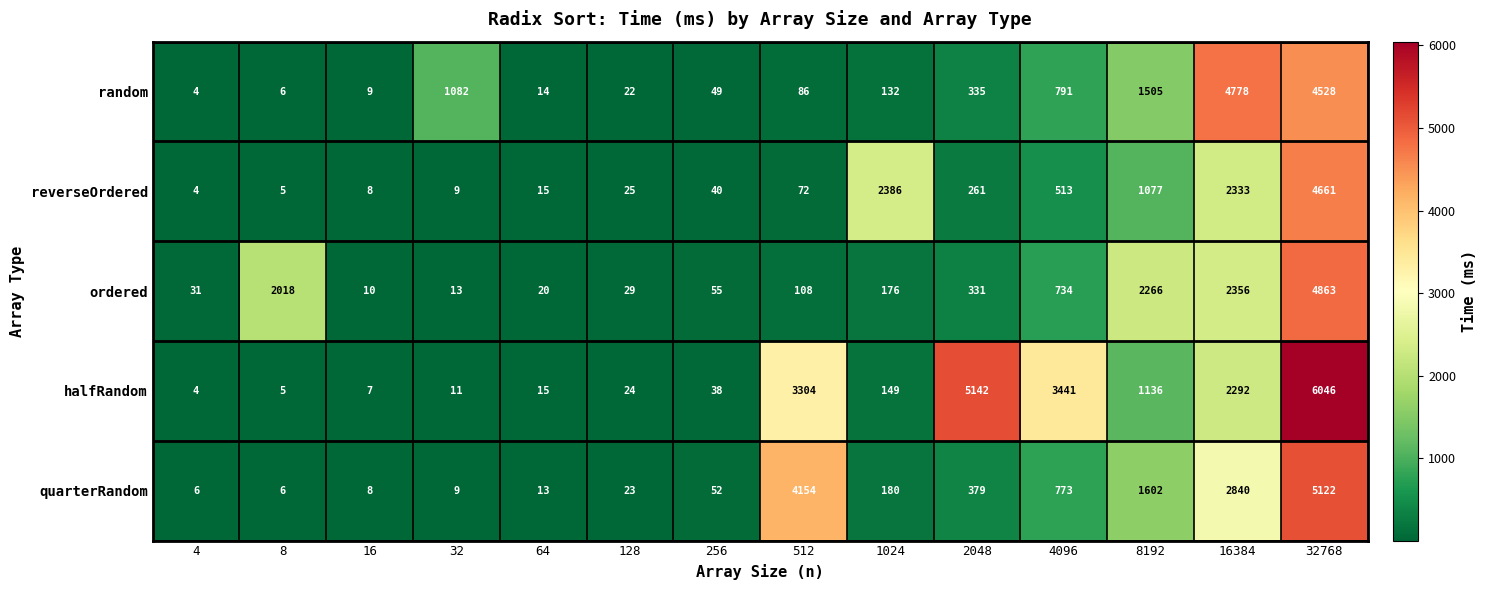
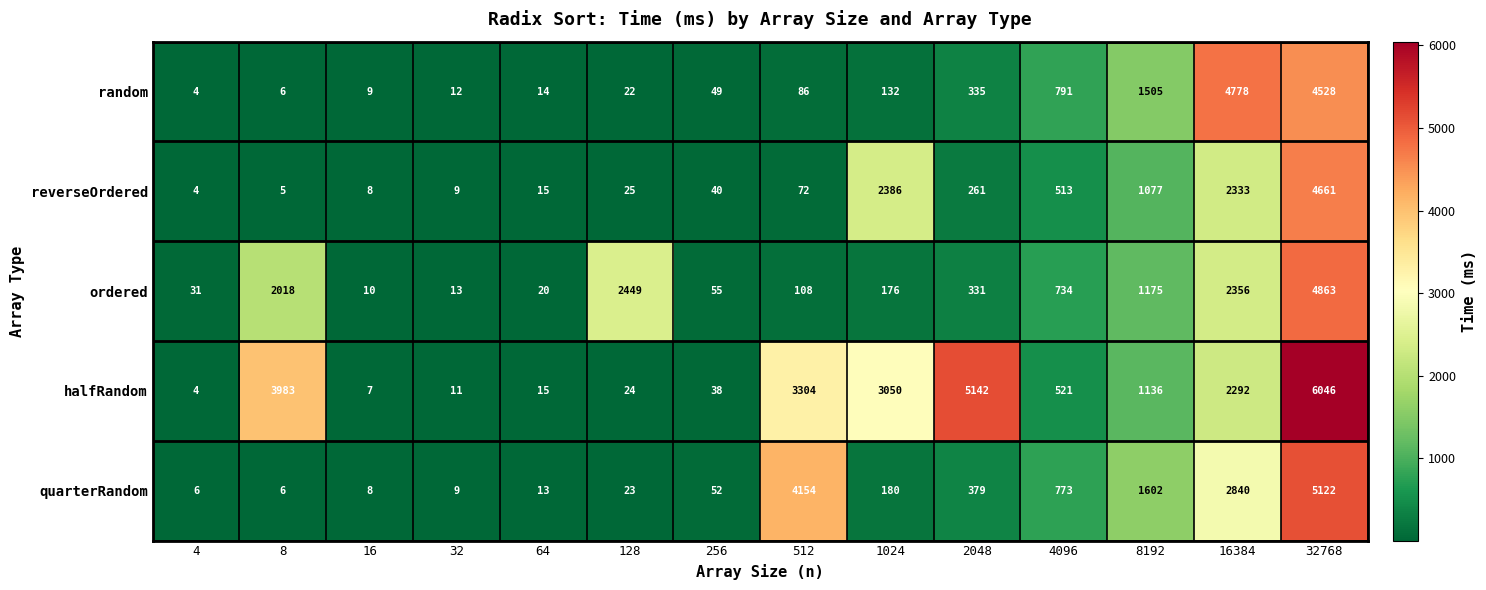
random, 32: 1082 -> 12
ordered, 128: 29 -> 2449
ordered, 8192: 2266 -> 1175
halfRandom, 8: 5 -> 3983
halfRandom, 1024: 149 -> 3050
halfRandom, 4096: 3441 -> 521
